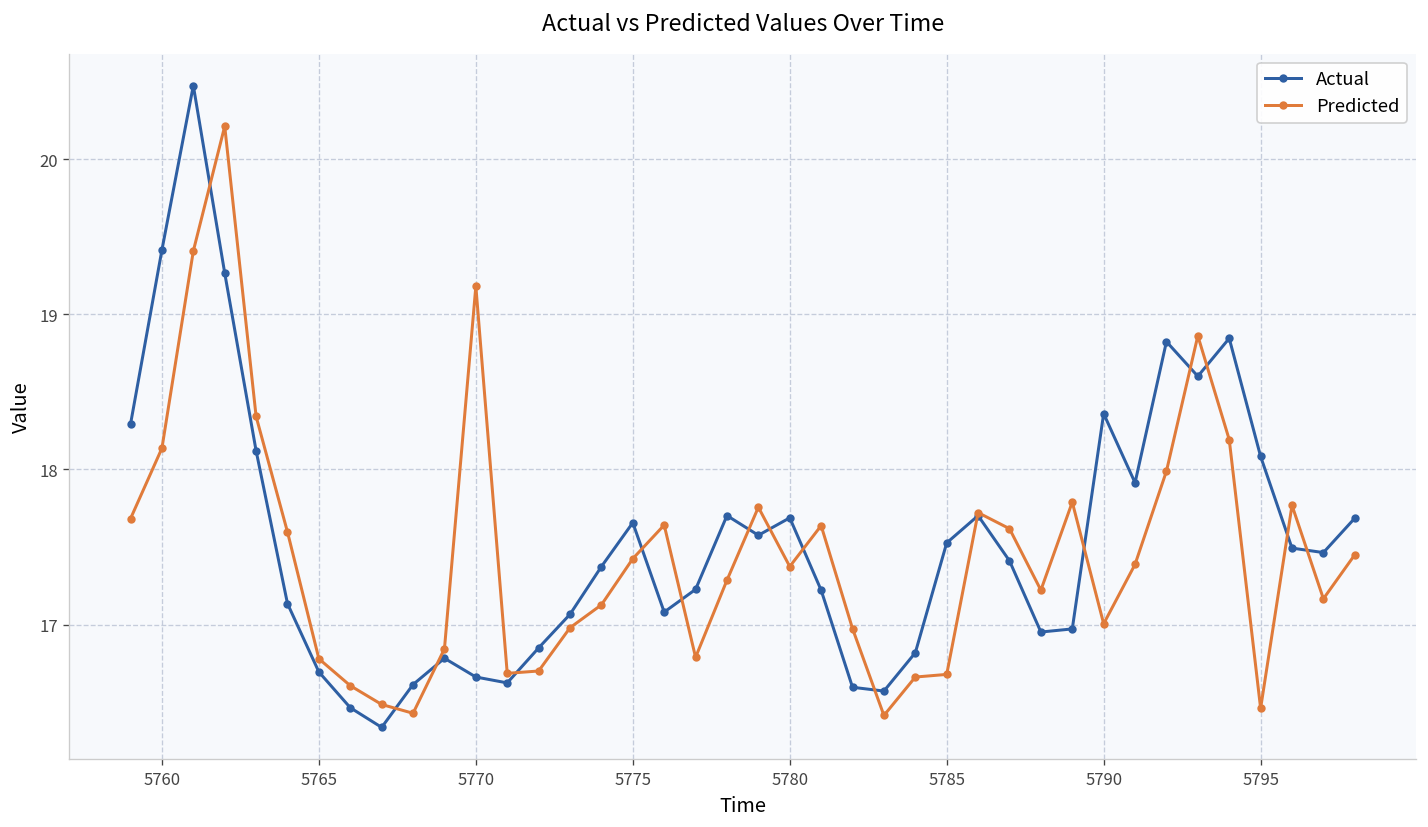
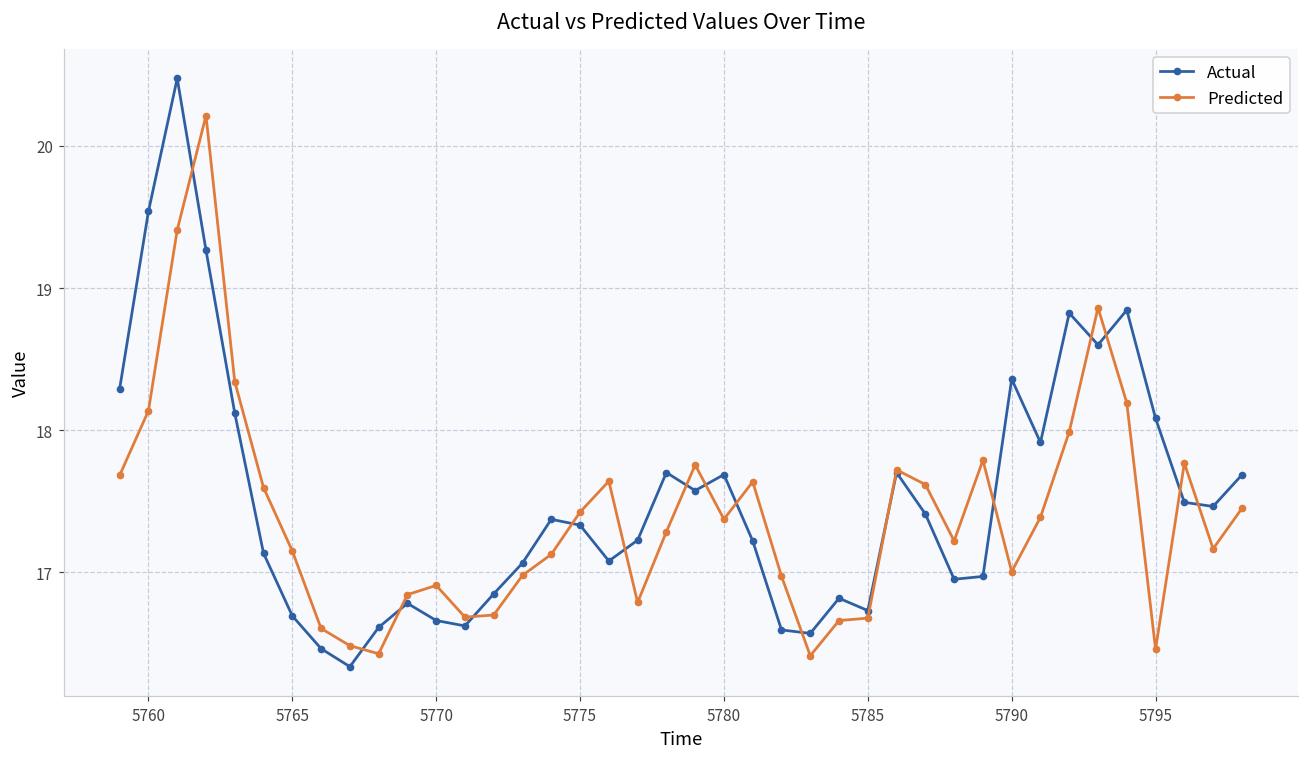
Actual, 5760: 19.42 -> 19.54
Predicted, 5765: 16.78 -> 17.15
Predicted, 5770: 19.18 -> 16.91
Actual, 5775: 17.66 -> 17.33
Actual, 5785: 17.53 -> 16.73
